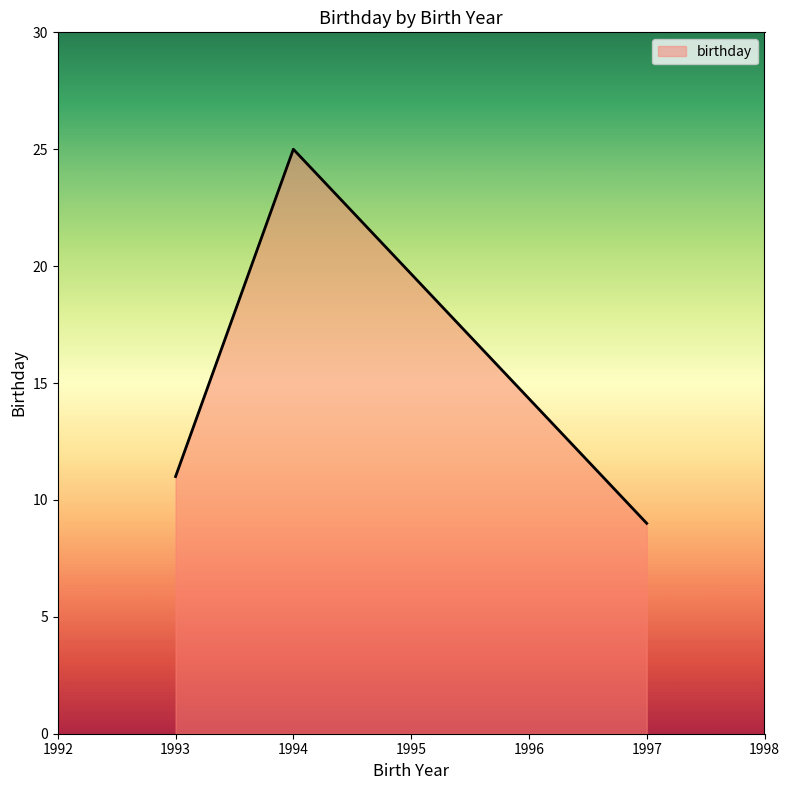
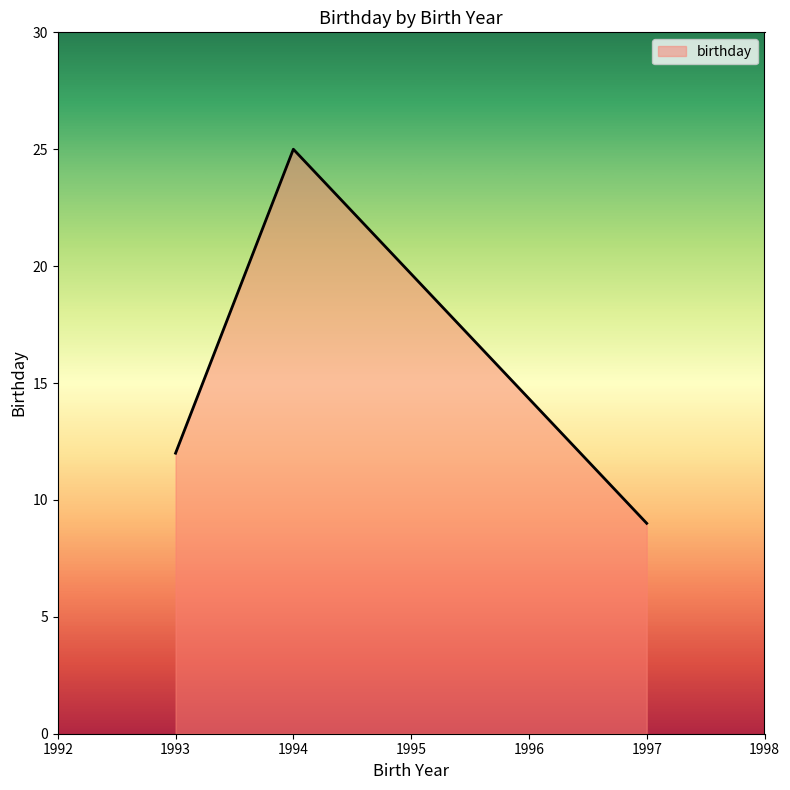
1993: 11 -> 12
